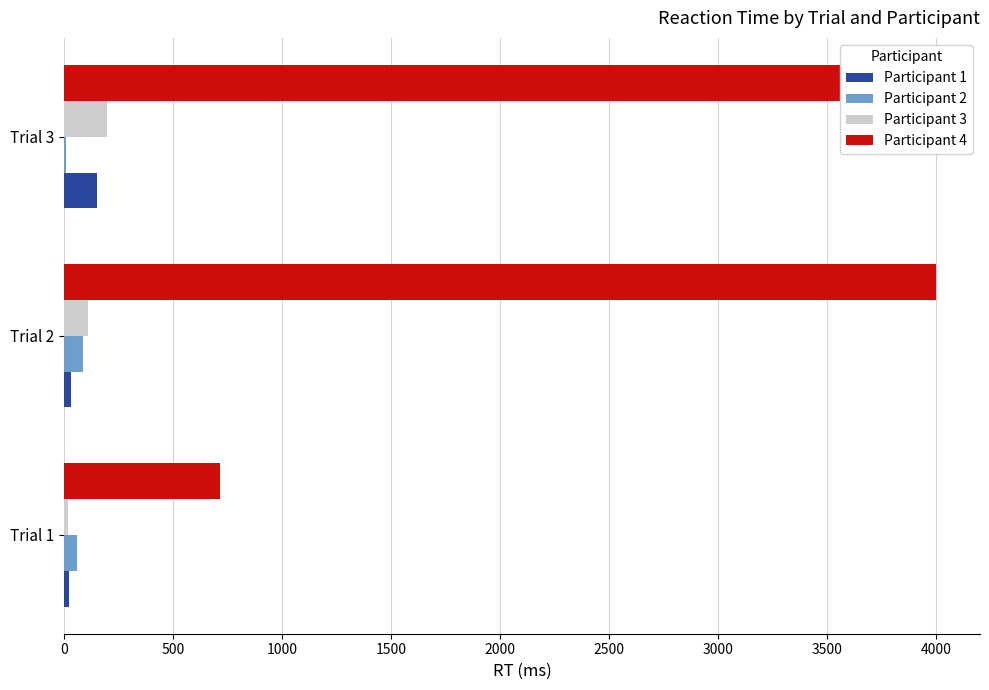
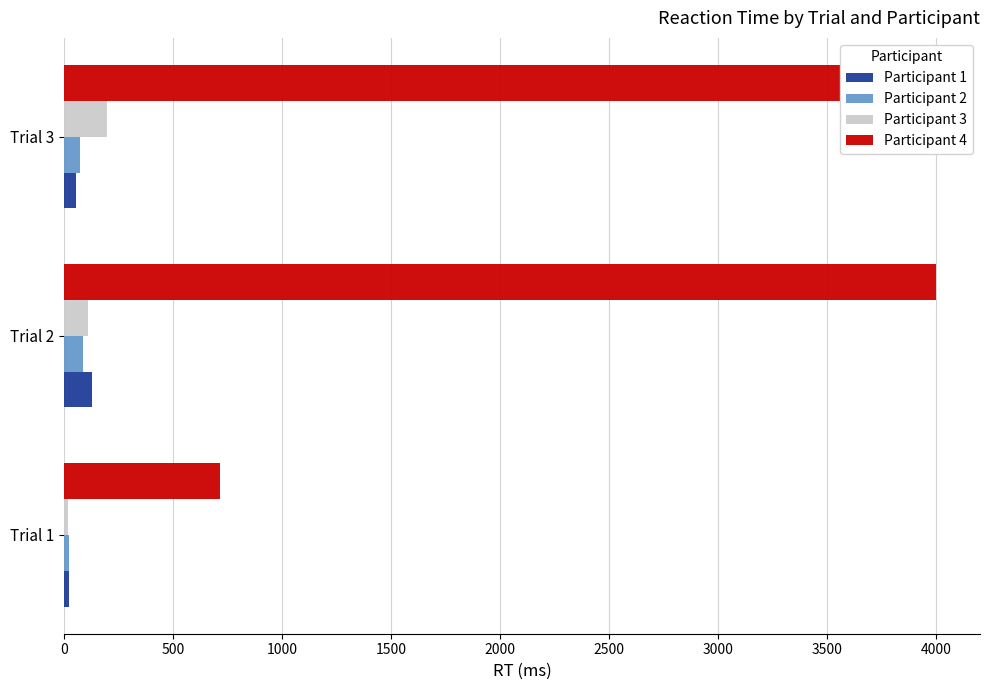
Participant 2, Trial 3: 10 -> 80
Participant 1, Trial 3: 150 -> 60
Participant 1, Trial 2: 30 -> 130
Participant 2, Trial 1: 60 -> 20
